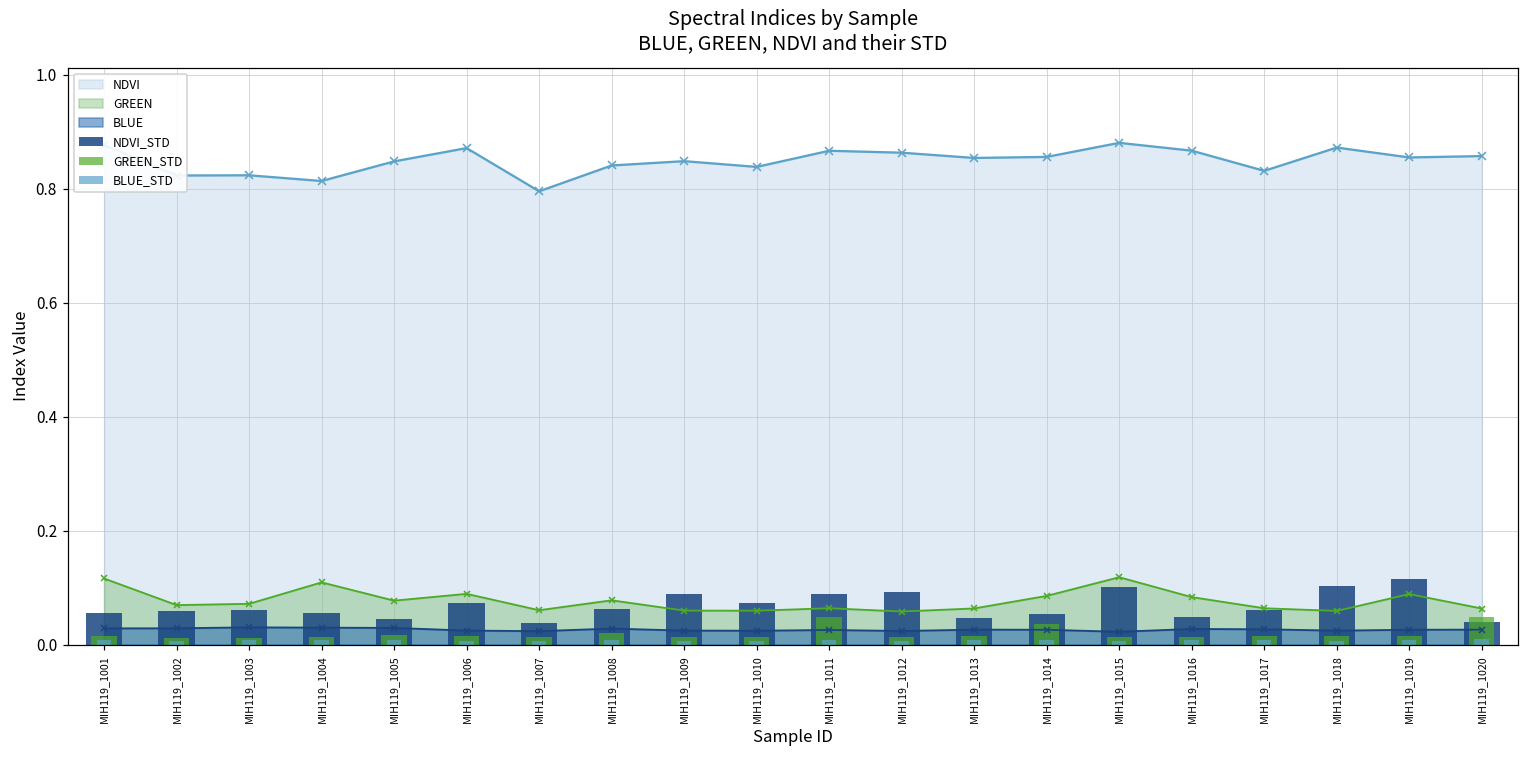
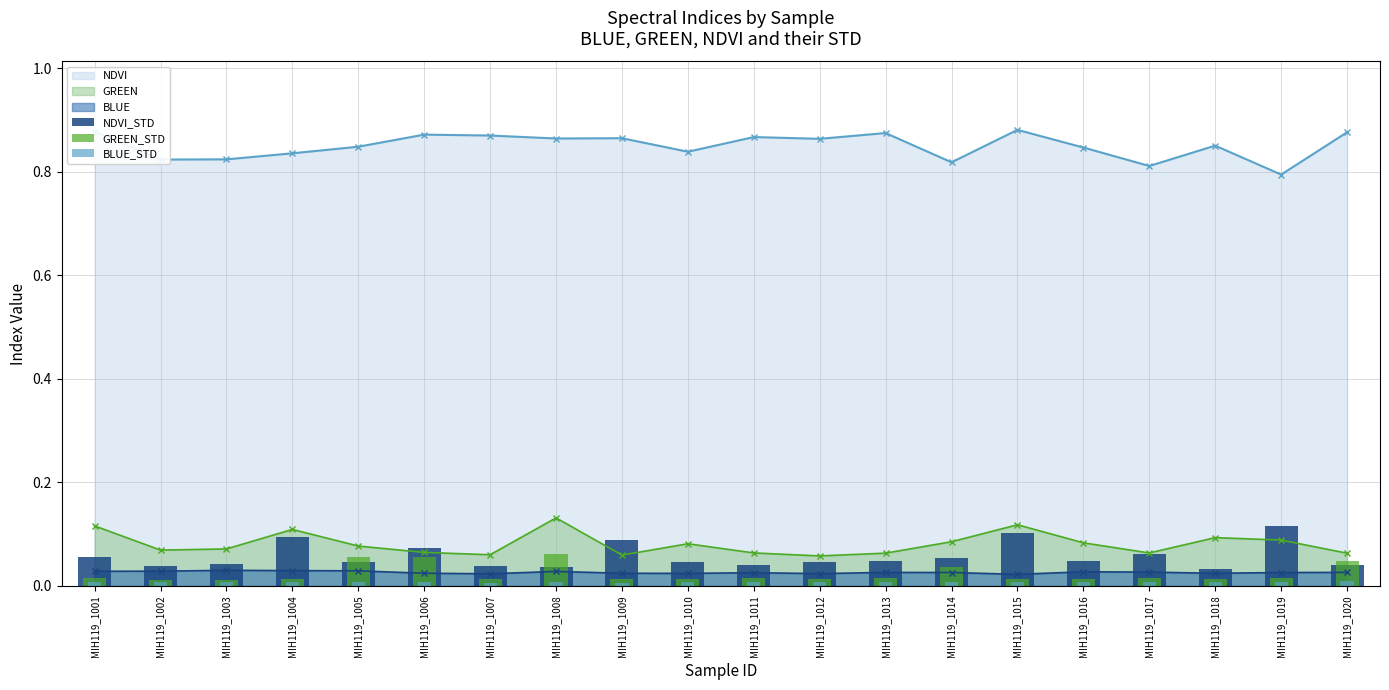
NDVI_STD, MIH119_1002: 0.06 -> 0.04
NDVI_STD, MIH119_1003: 0.06 -> 0.04
NDVI, MIH119_1004: 0.81 -> 0.84
NDVI_STD, MIH119_1004: 0.06 -> 0.10
GREEN_STD, MIH119_1005: 0.02 -> 0.06
GREEN, MIH119_1006: 0.09 -> 0.06
GREEN_STD, MIH119_1006: 0.01 -> 0.06
NDVI, MIH119_1007: 0.80 -> 0.87
NDVI, MIH119_1008: 0.84 -> 0.86
NDVI_STD, MIH119_1008: 0.06 -> 0.04
GREEN, MIH119_1008: 0.08 -> 0.13
GREEN_STD, MIH119_1008: 0.02 -> 0.06
NDVI, MIH119_1009: 0.85 -> 0.86
NDVI_STD, MIH119_1010: 0.07 -> 0.05
GREEN, MIH119_1010: 0.06 -> 0.08
NDVI_STD, MIH119_1011: 0.09 -> 0.04
GREEN_STD, MIH119_1011: 0.05 -> 0.02
NDVI_STD, MIH119_1012: 0.09 -> 0.05
NDVI, MIH119_1013: 0.85 -> 0.87
NDVI, MIH119_1014: 0.86 -> 0.82
NDVI, MIH119_1016: 0.87 -> 0.85
NDVI, MIH119_1017: 0.83 -> 0.81
NDVI, MIH119_1018: 0.87 -> 0.85
NDVI_STD, MIH119_1018: 0.10 -> 0.03
GREEN, MIH119_1018: 0.06 -> 0.09
NDVI, MIH119_1019: 0.86 -> 0.79
NDVI, MIH119_1020: 0.86 -> 0.88
